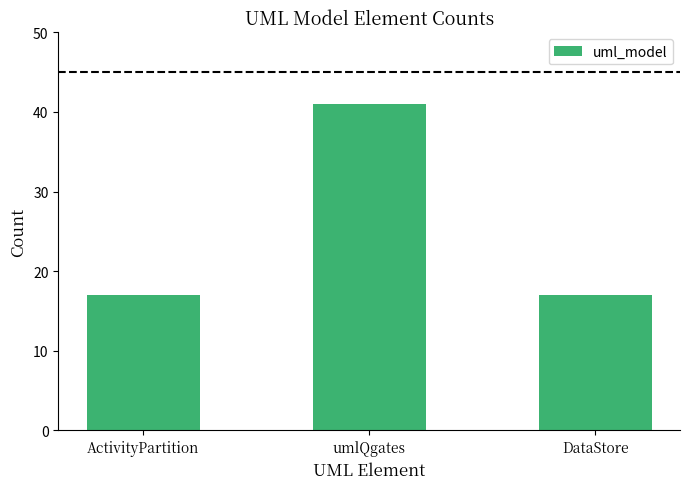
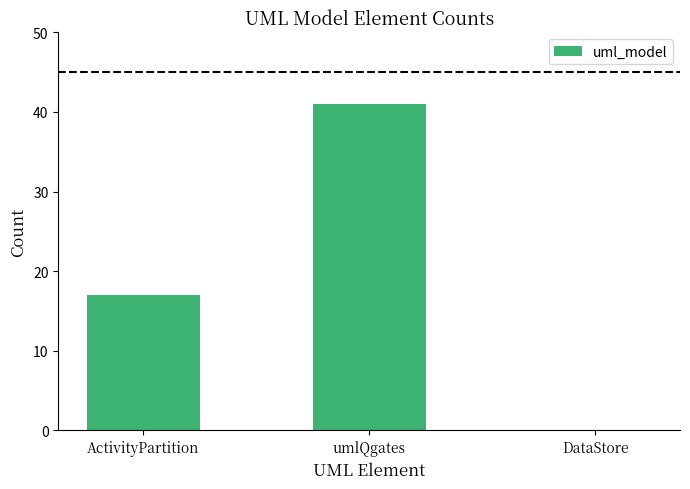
DataStore: 17 -> 0
